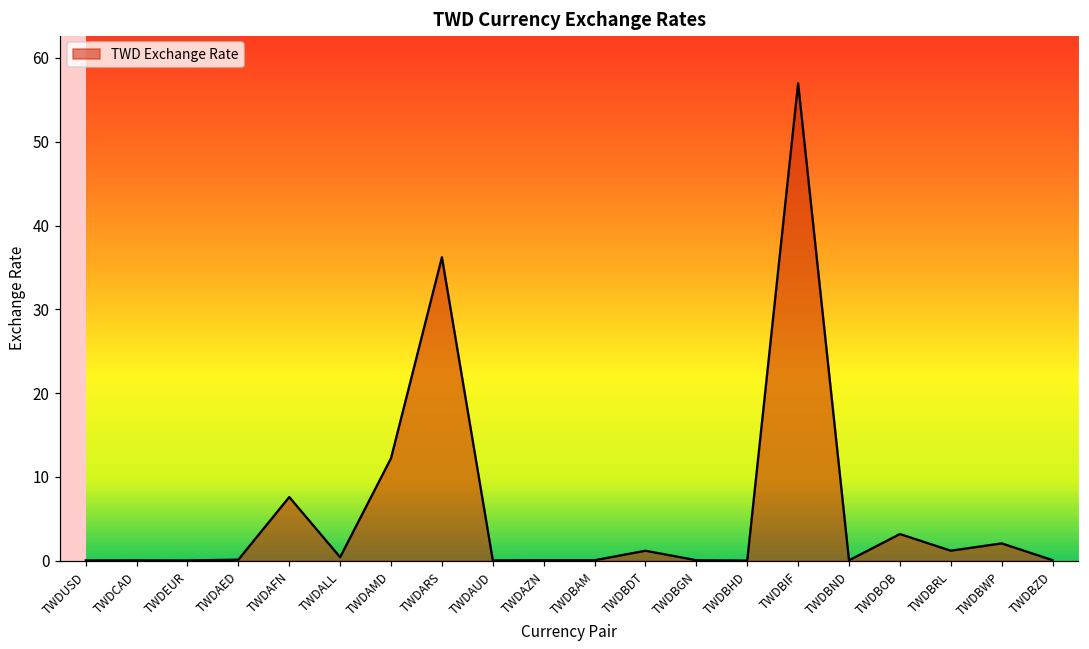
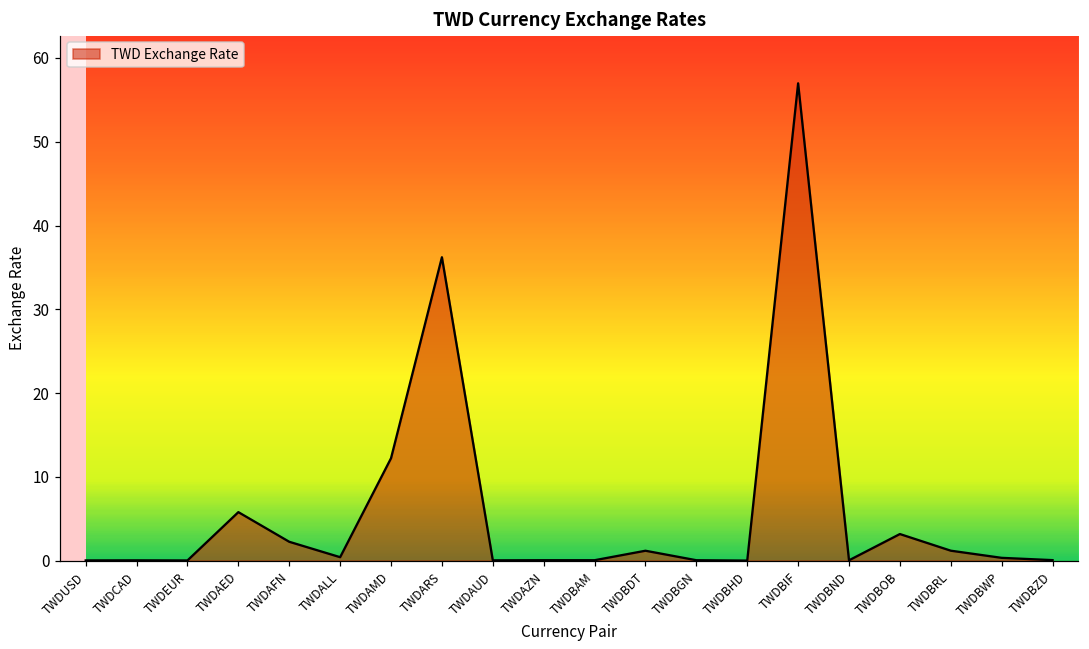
TWDAED: 0 -> 6
TWDAFN: 8 -> 2
TWDBWP: 2 -> 0
